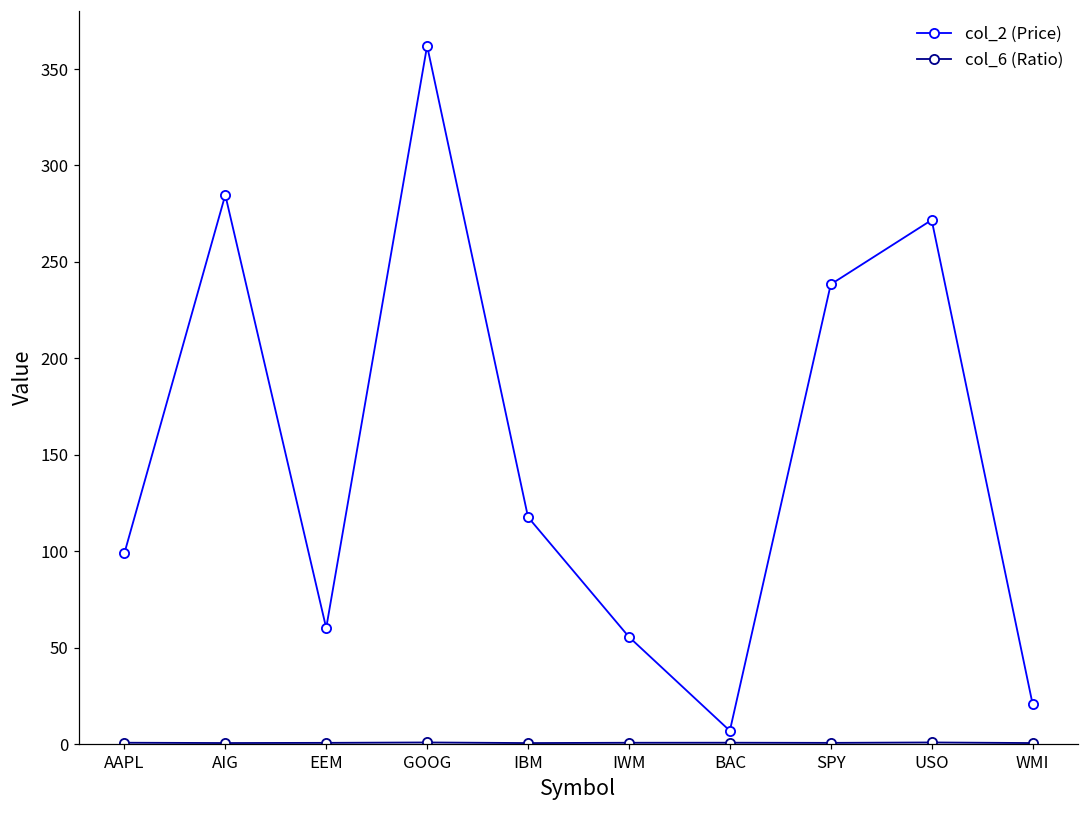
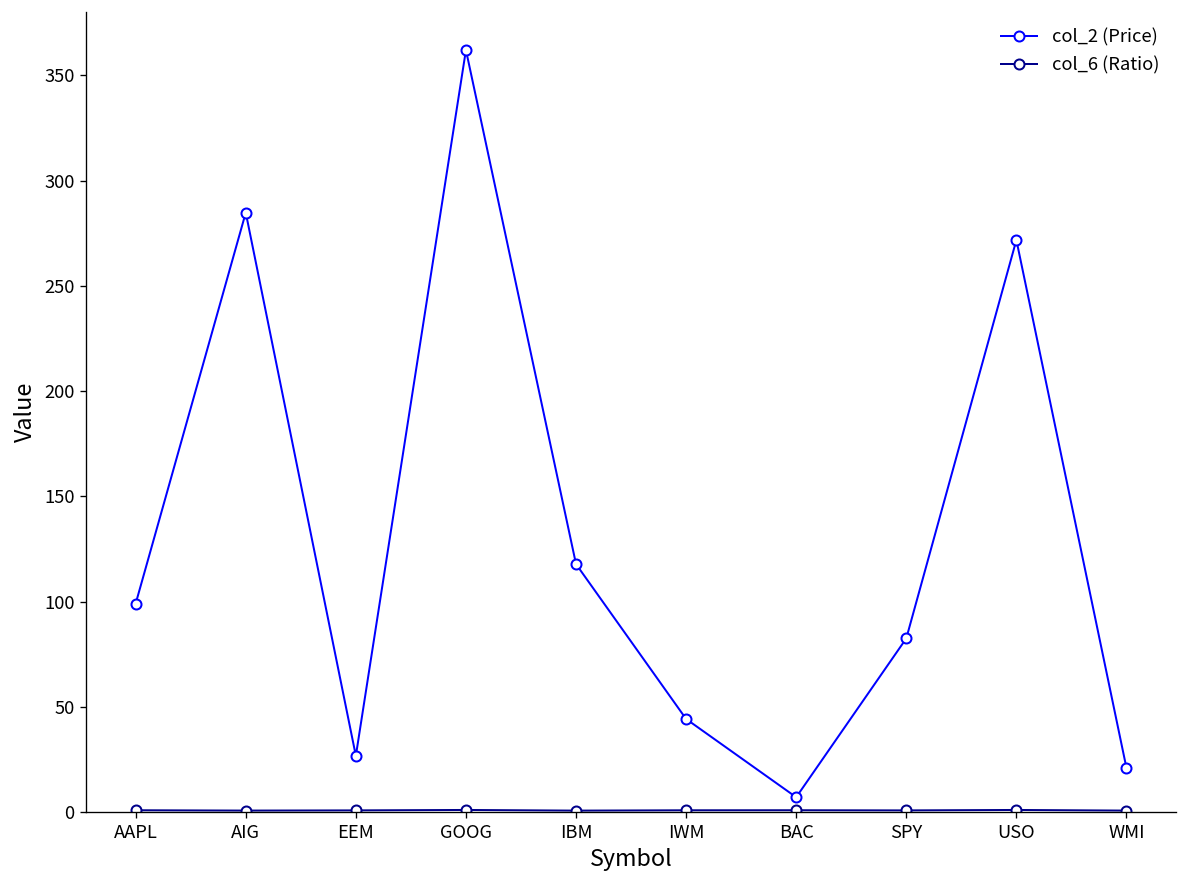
col_2 (Price), EEM: 60 -> 27
col_2 (Price), IWM: 56 -> 44
col_2 (Price), SPY: 238 -> 82
